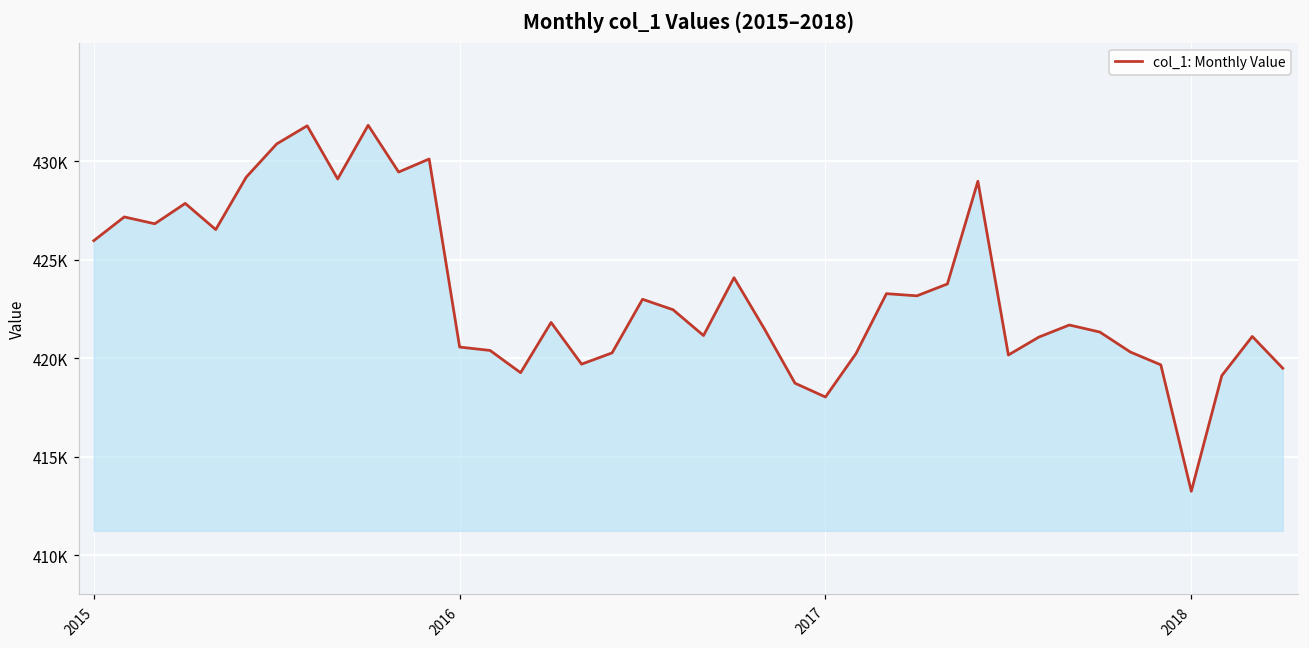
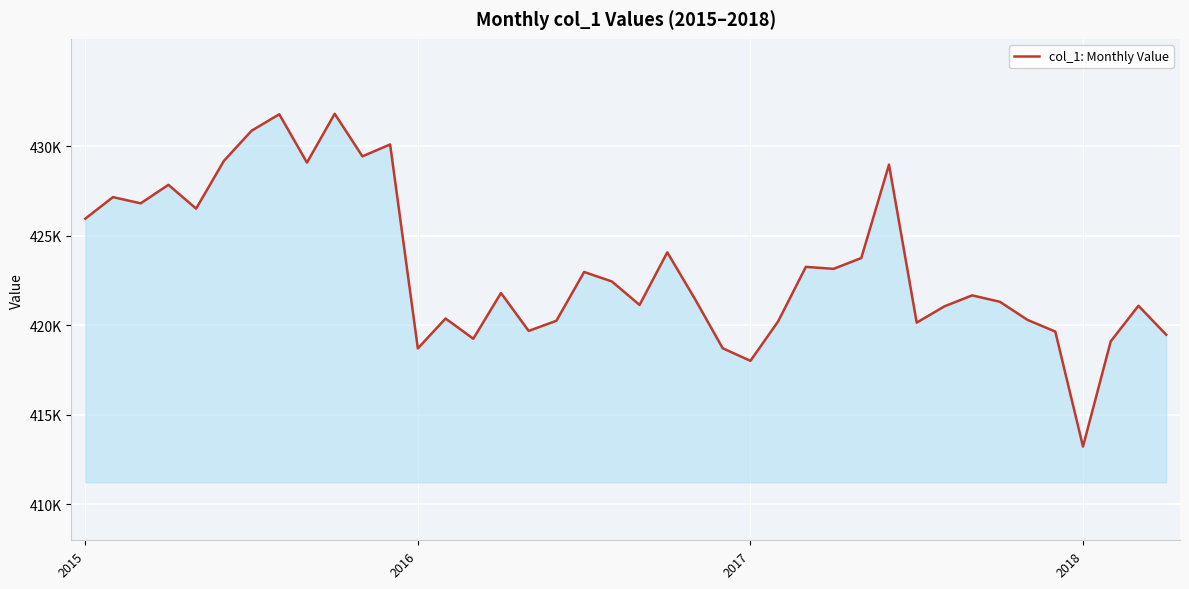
2016: 420600 -> 418700
